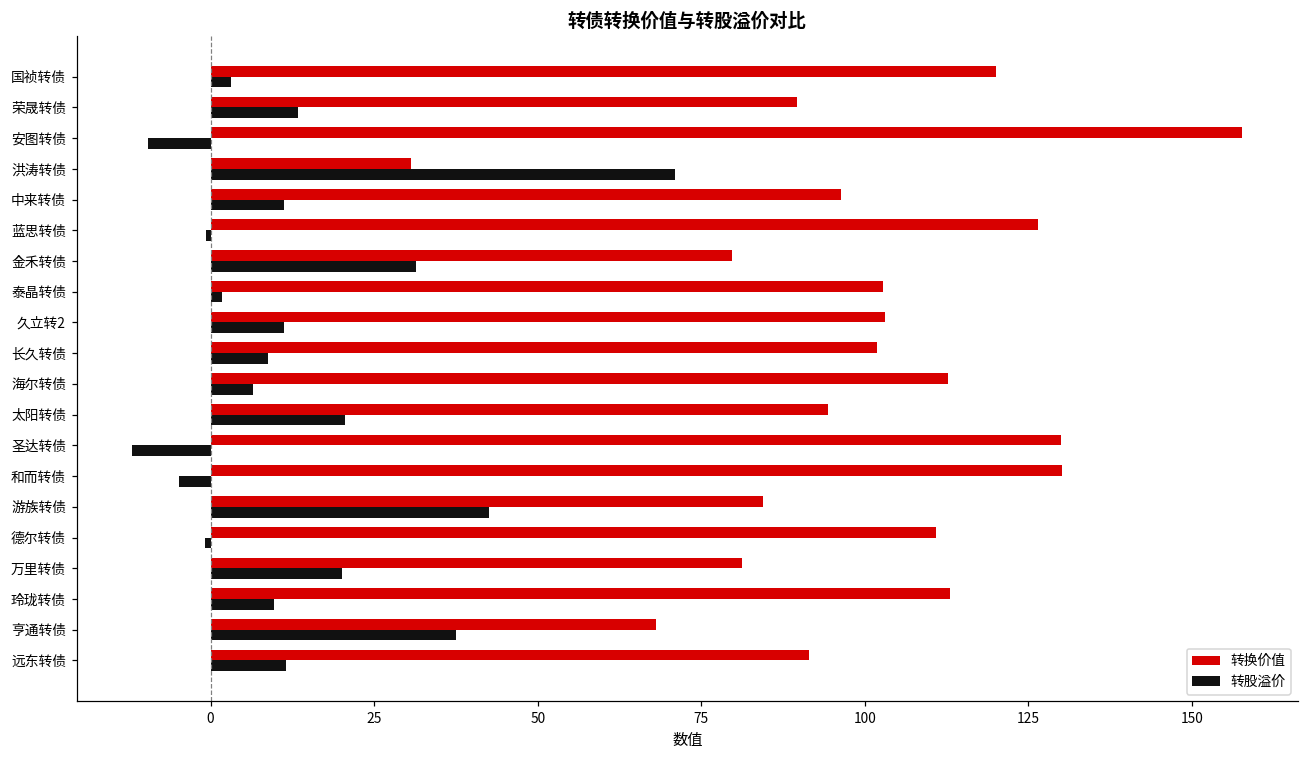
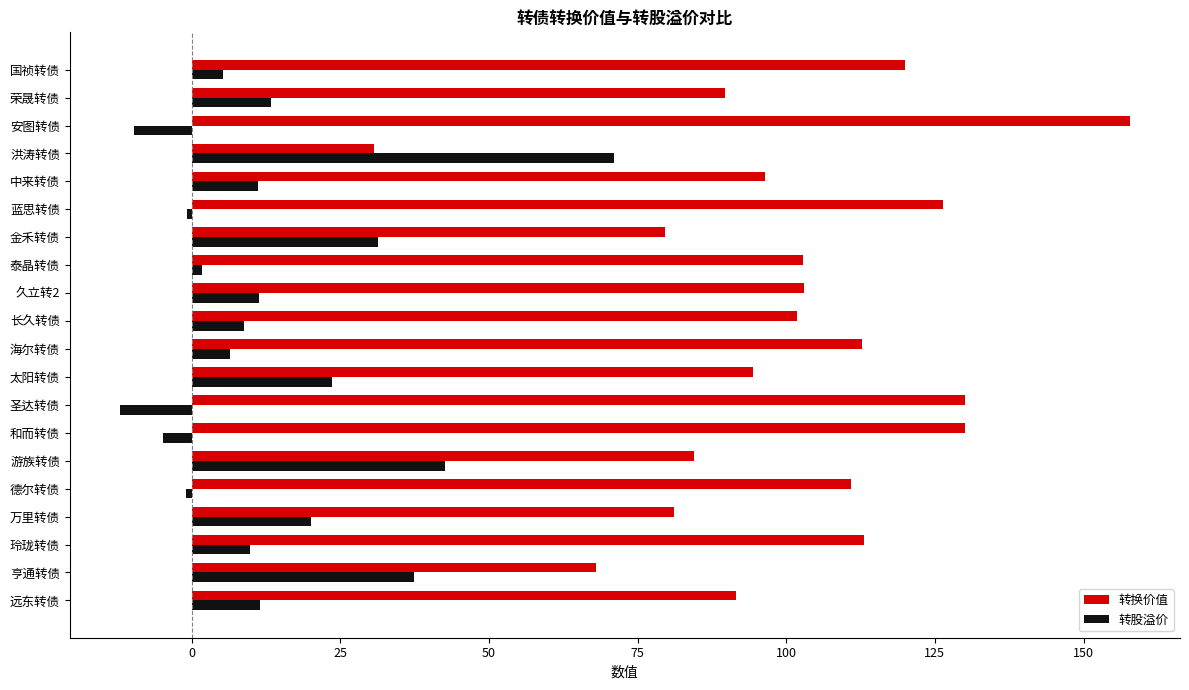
转股溢价, 国祯转债: 3 -> 5
转股溢价, 太阳转债: 20 -> 24
